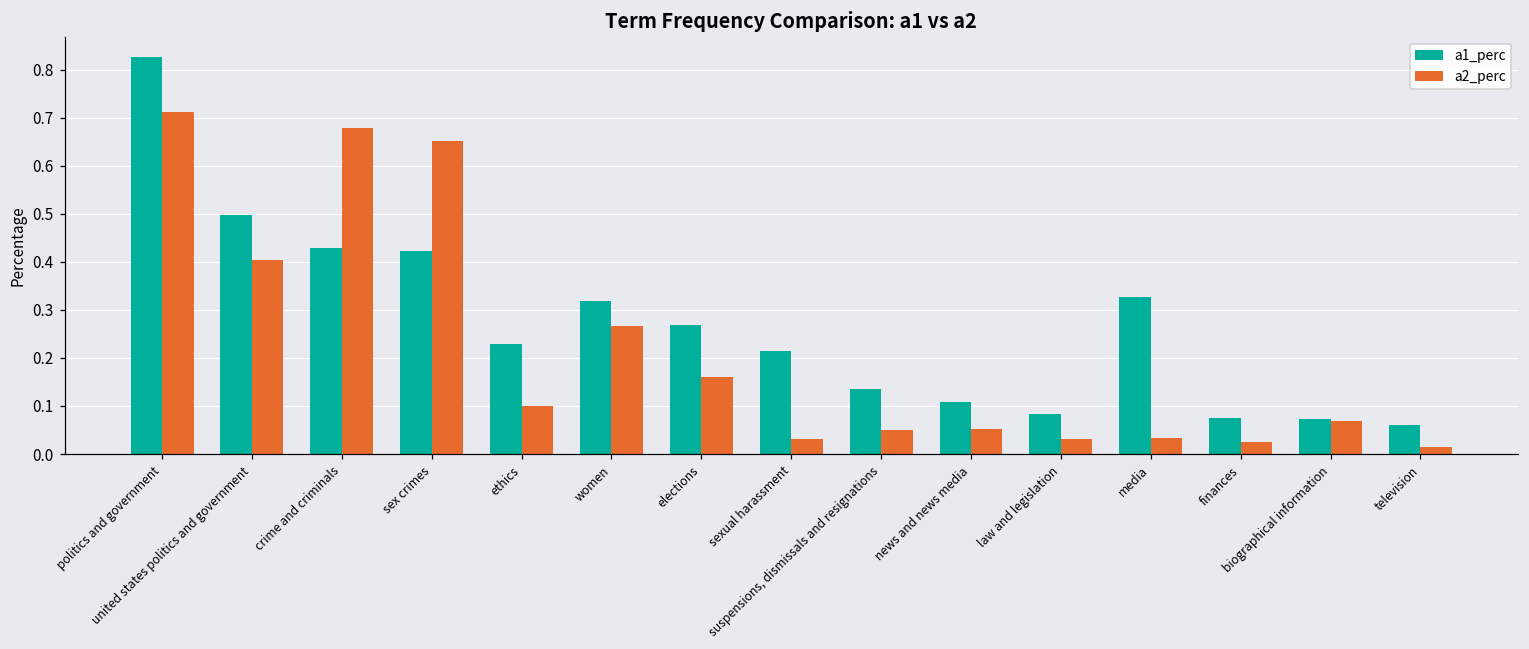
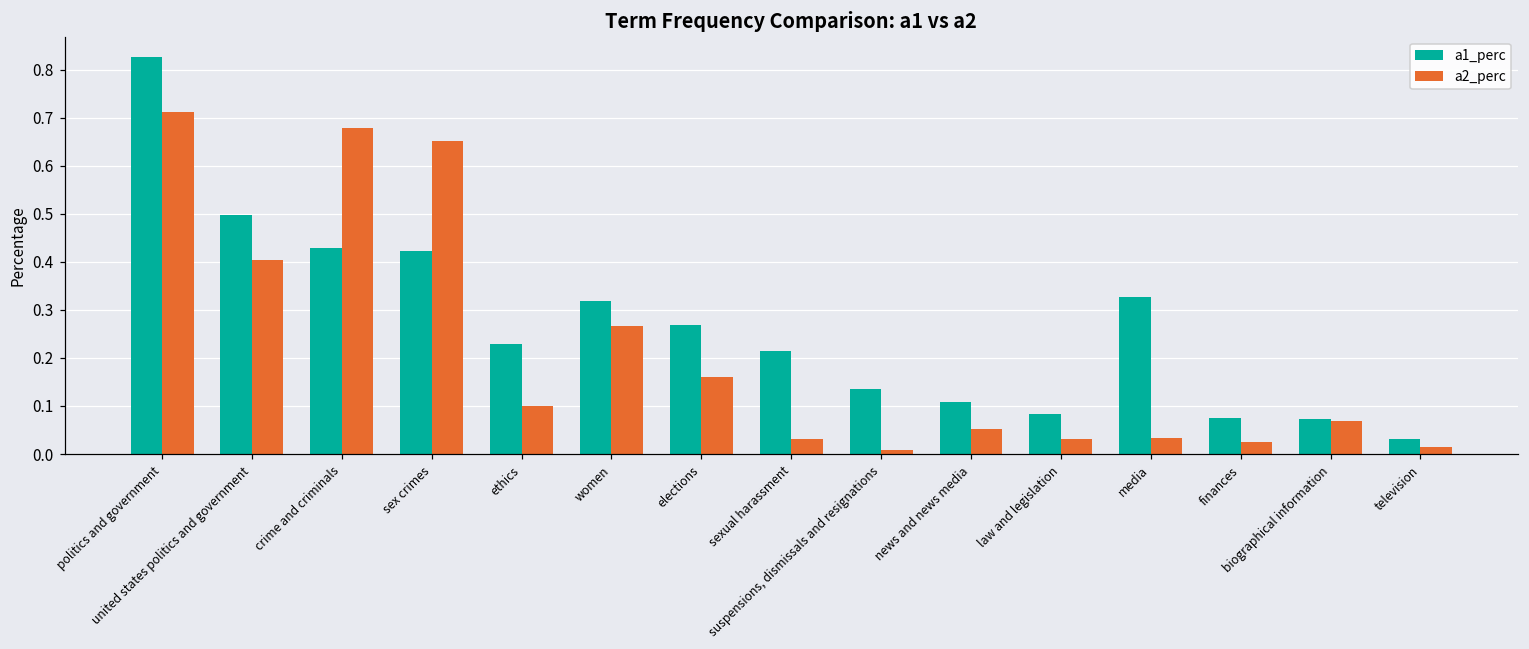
a2_perc, suspensions, dismissals and resignations: 0.05 -> 0.01
a1_perc, television: 0.06 -> 0.03
